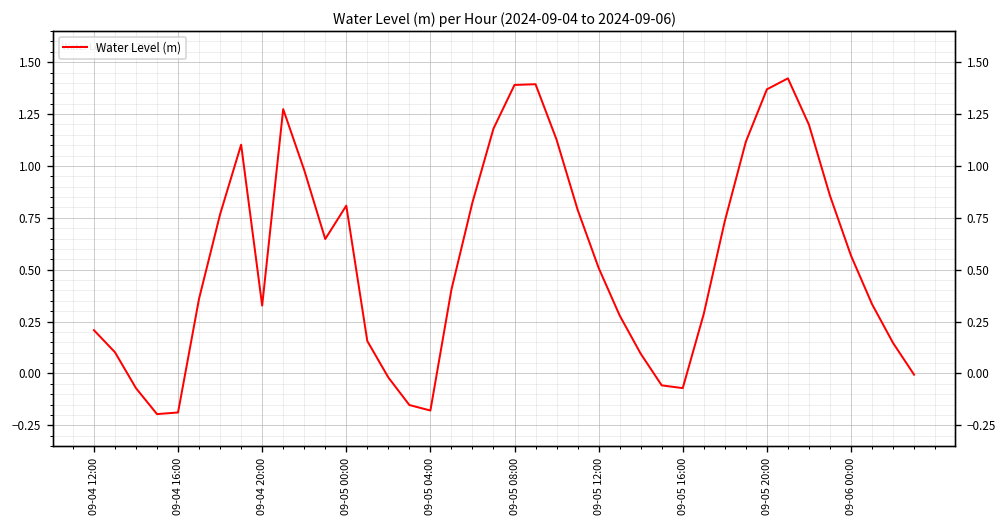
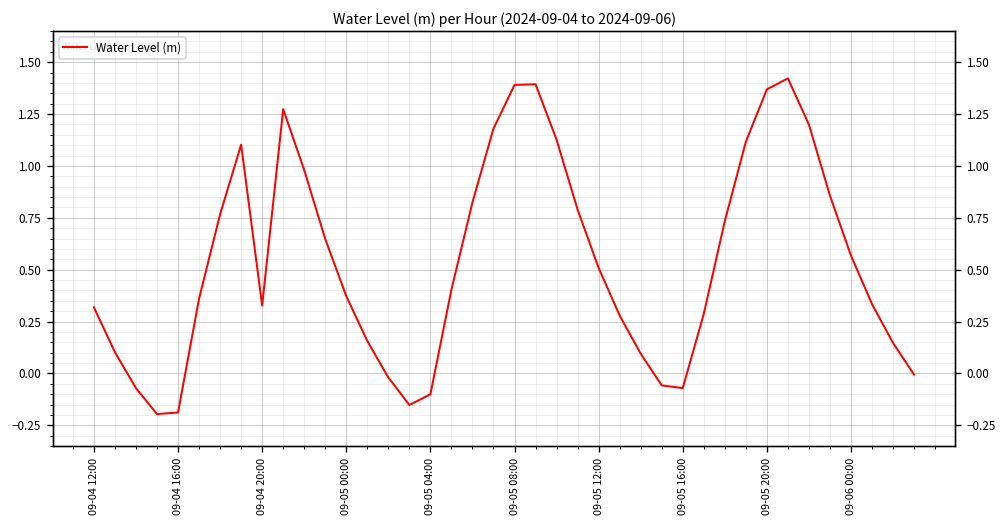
09-04 12:00: 0.21 -> 0.32
09-05 00:00: 0.81 -> 0.37
09-05 04:00: -0.18 -> -0.10
